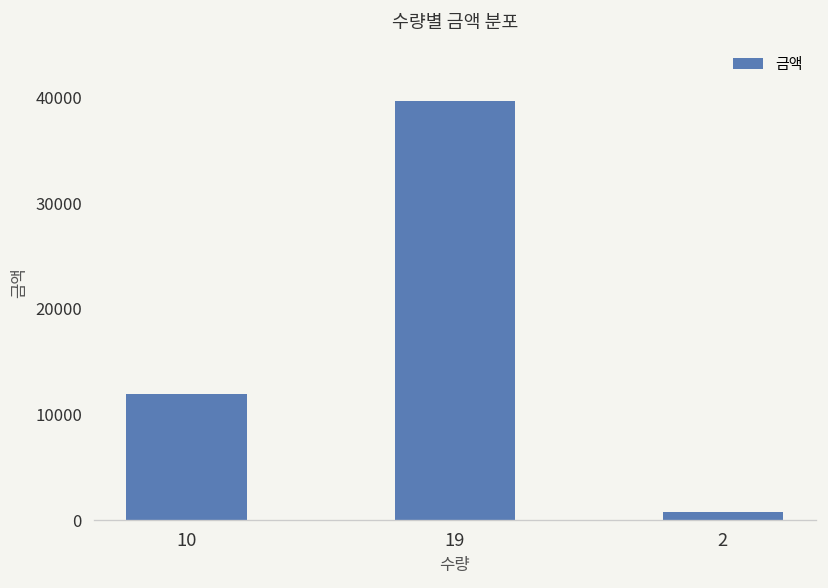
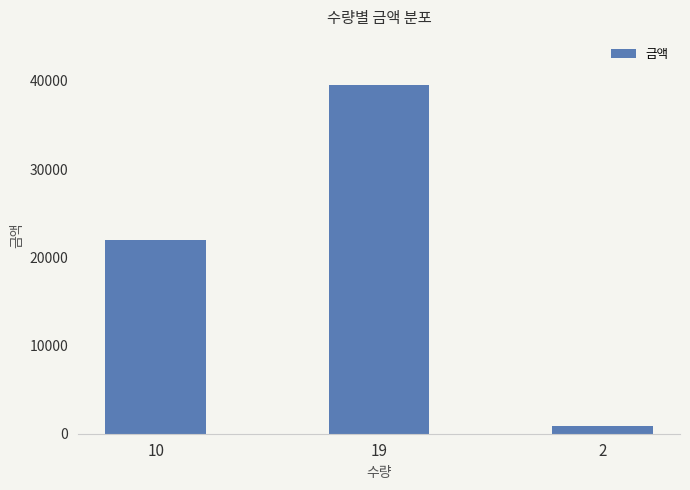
10: 12000 -> 22000
